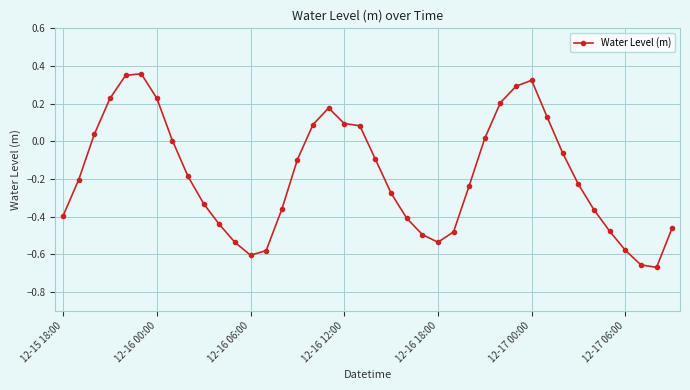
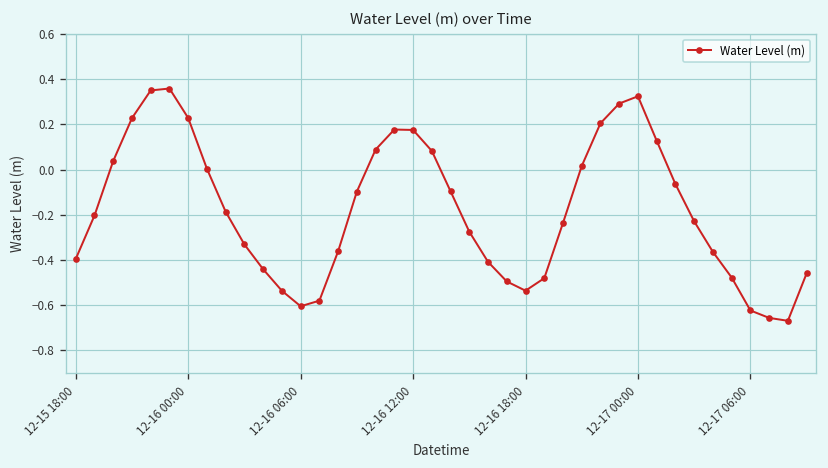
12-16 12:00: 0.09 -> 0.18
12-17 06:00: -0.58 -> -0.62
